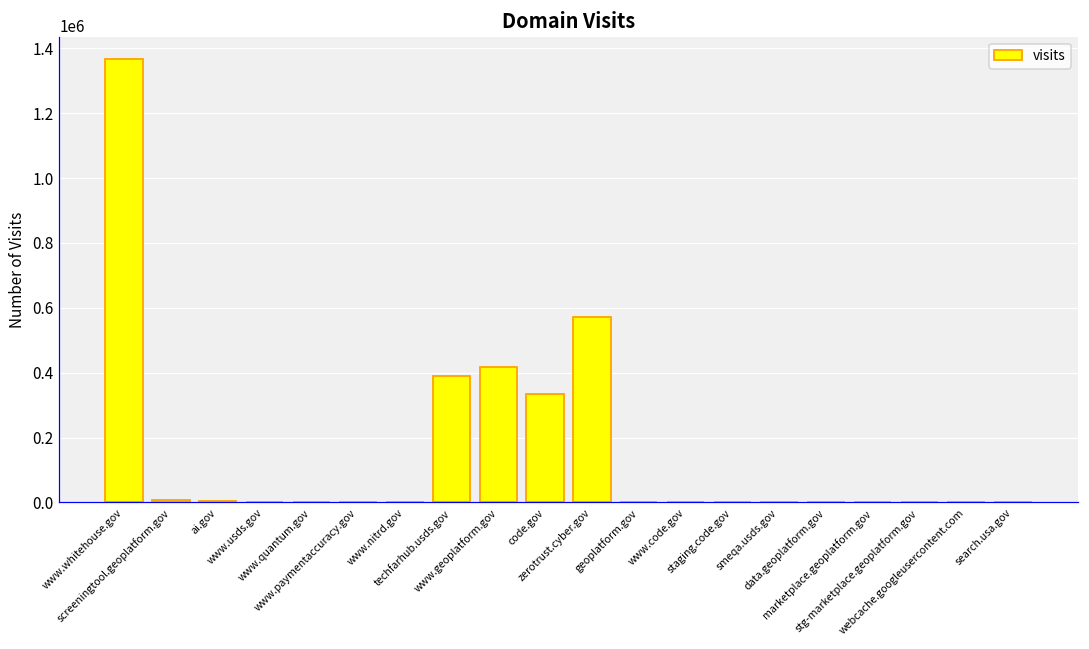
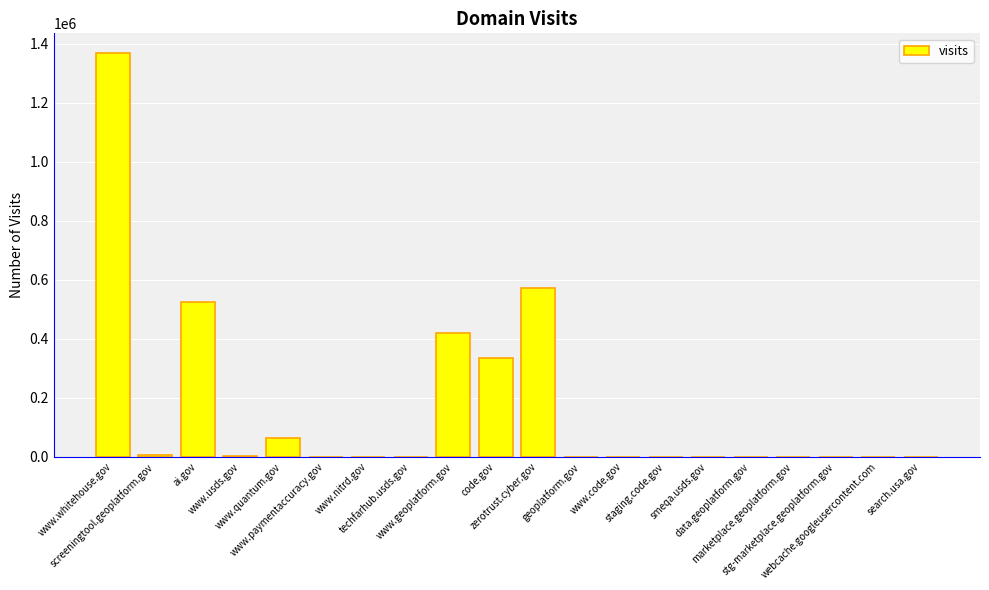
ai.gov: 10000 -> 530000
www.quantum.gov: 0 -> 60000
techfarhub.usds.gov: 390000 -> 0
